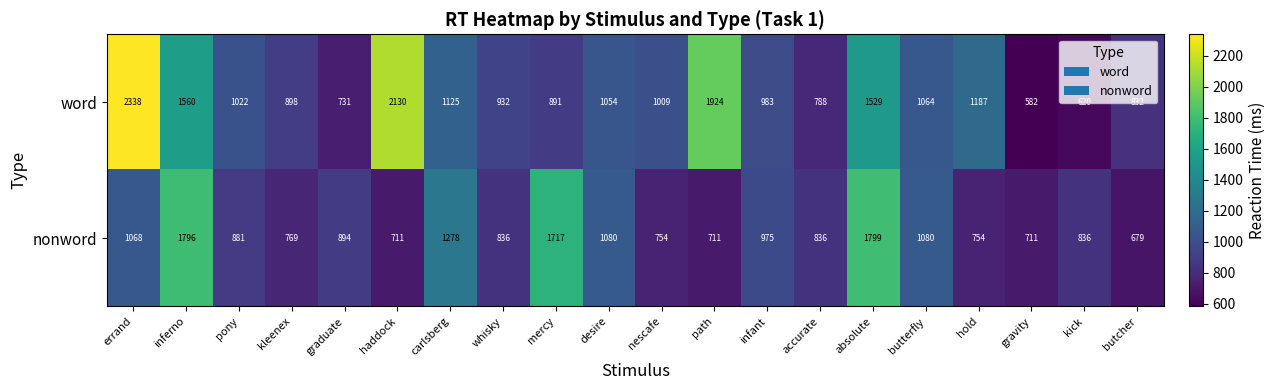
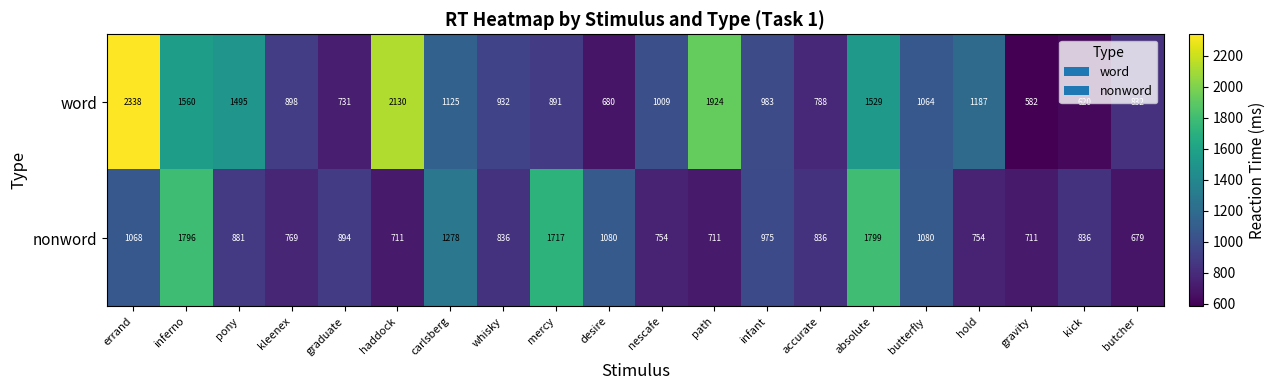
word, pony: 1022 -> 1495
word, desire: 1054 -> 680
